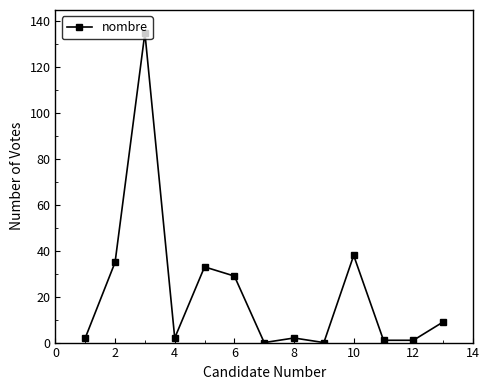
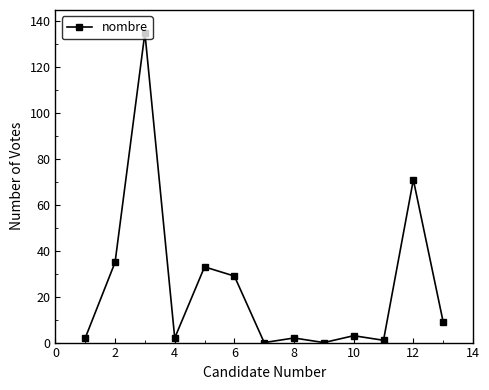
10: 38 -> 3
12: 1 -> 71
